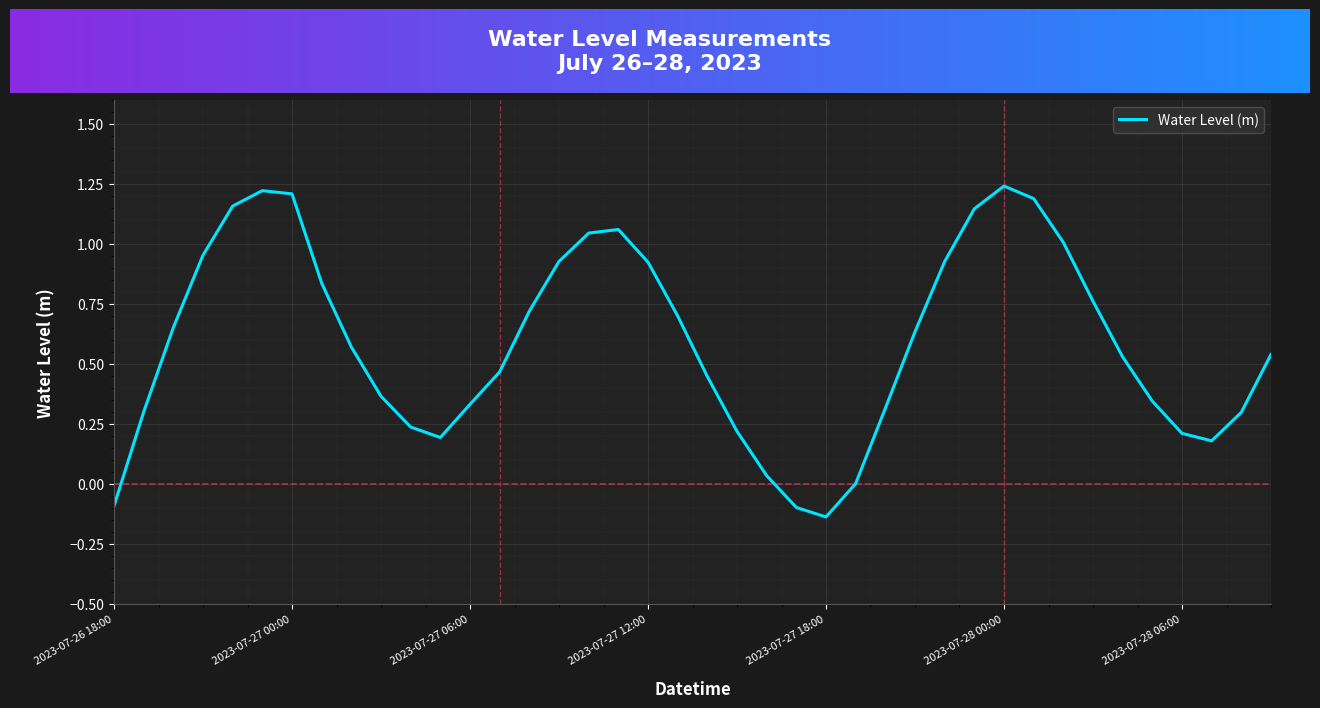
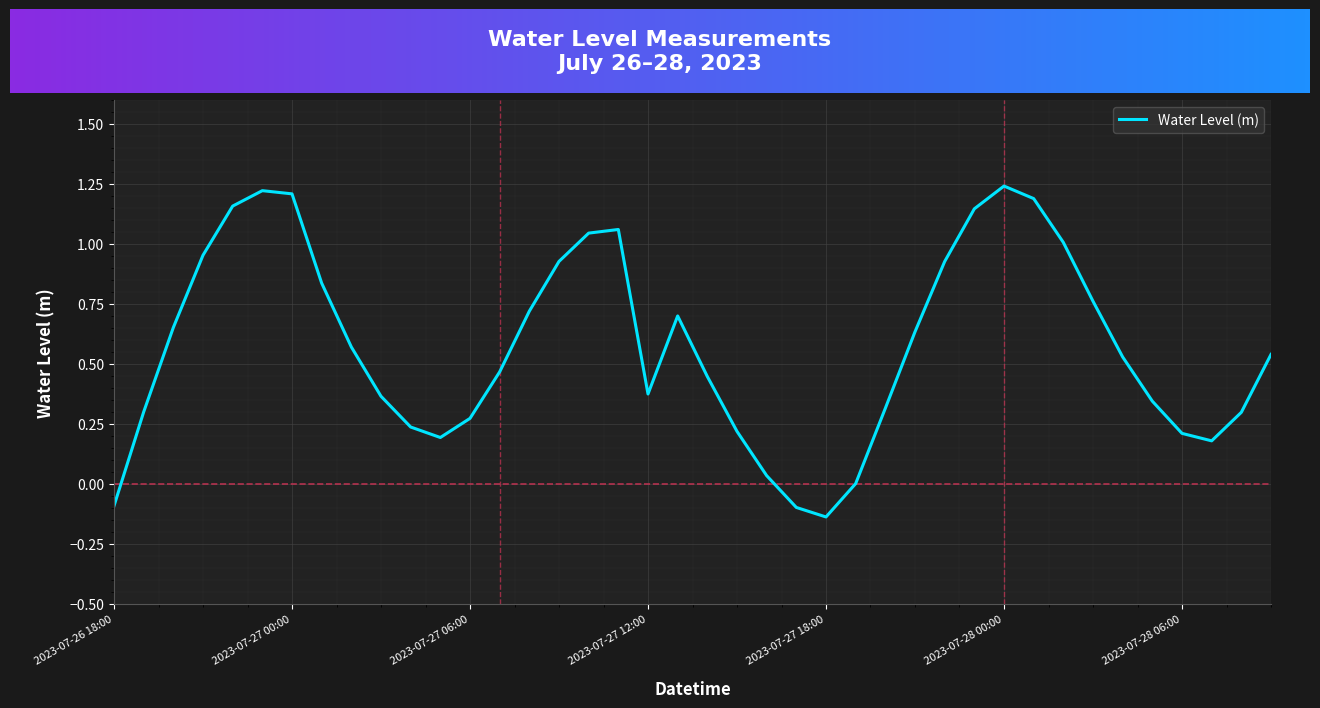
2023-07-27 06:00: 0.33 -> 0.27
2023-07-27 12:00: 0.92 -> 0.38
